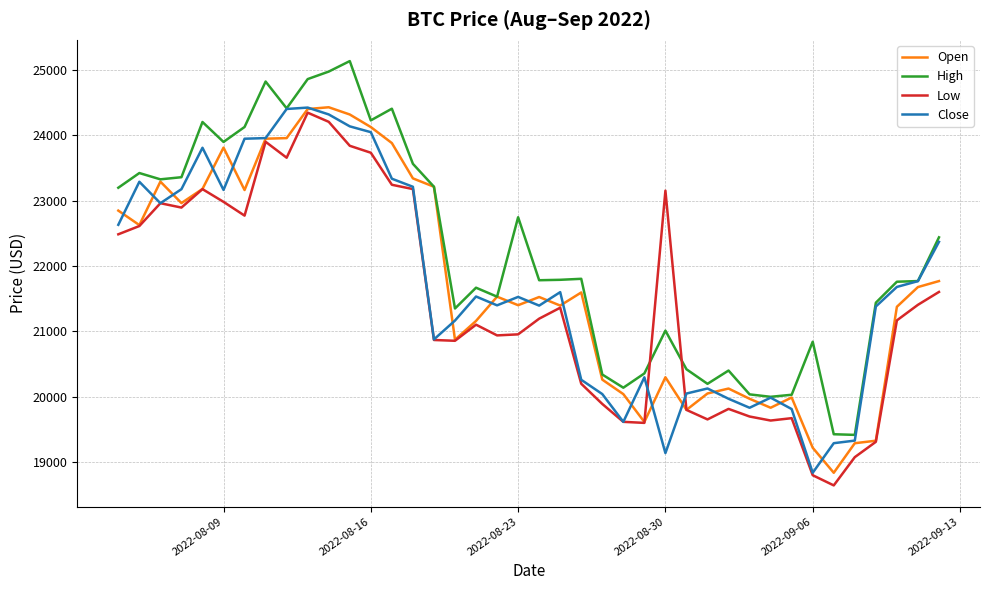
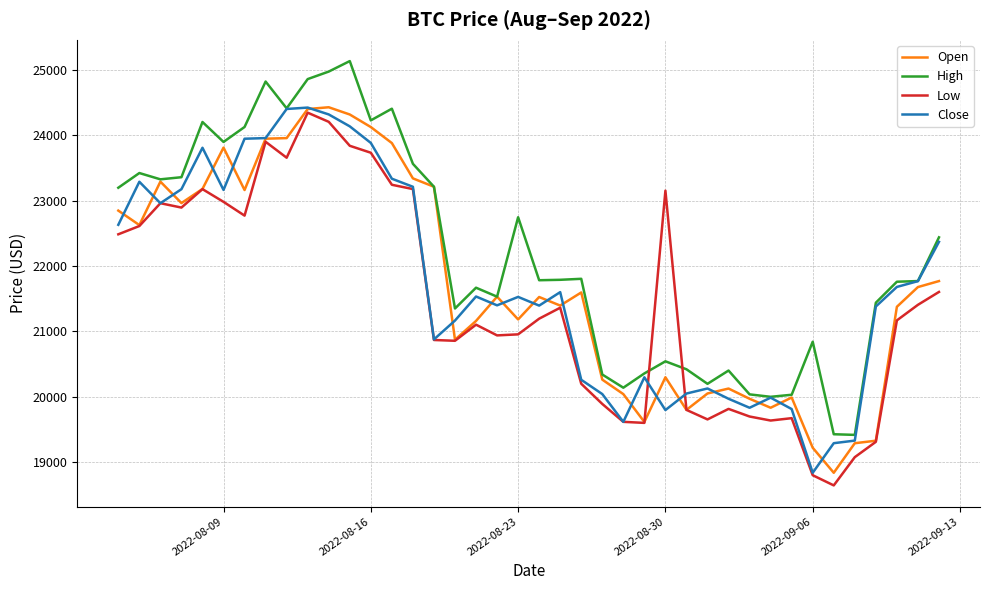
Close, 2022-08-16: 24000 -> 23900
Open, 2022-08-23: 21400 -> 21200
High, 2022-08-30: 21000 -> 20500
Close, 2022-08-30: 19100 -> 19800
